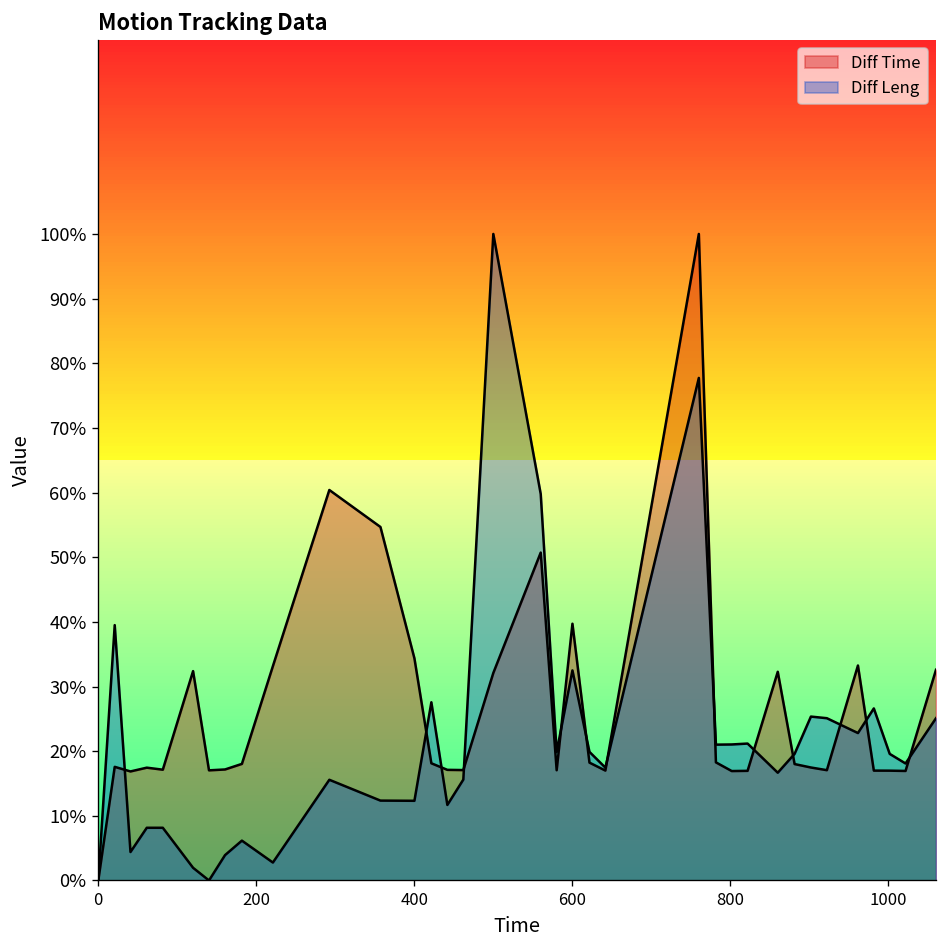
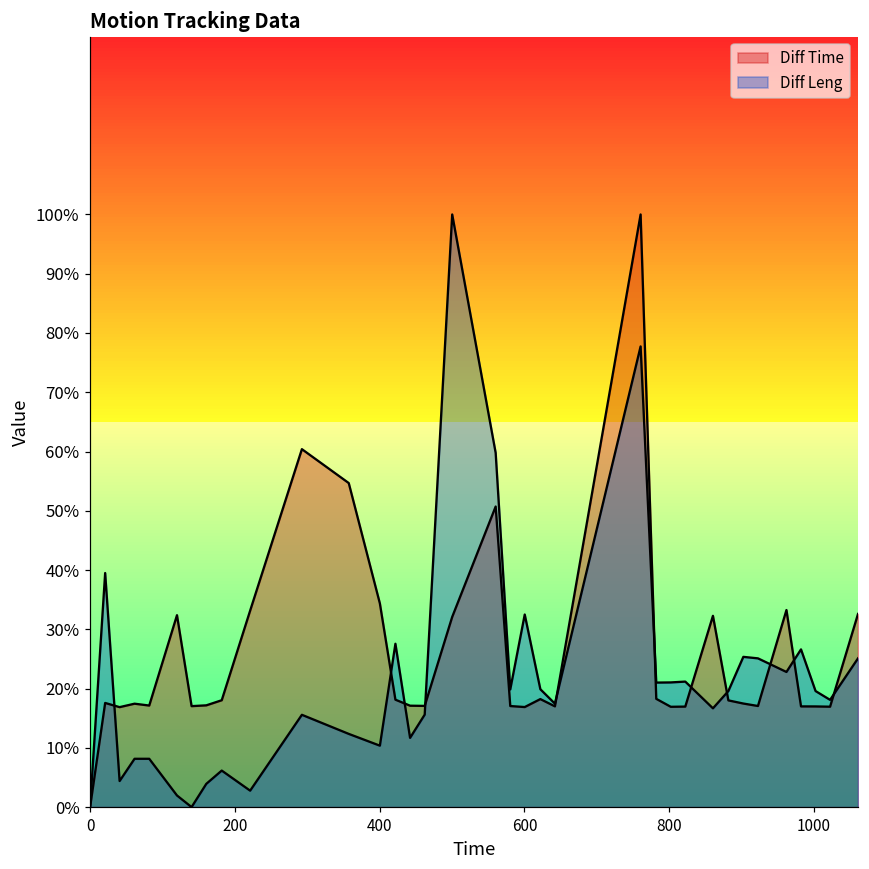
Diff Leng, 400: 12% -> 10%
Diff Time, 600: 40% -> 17%
